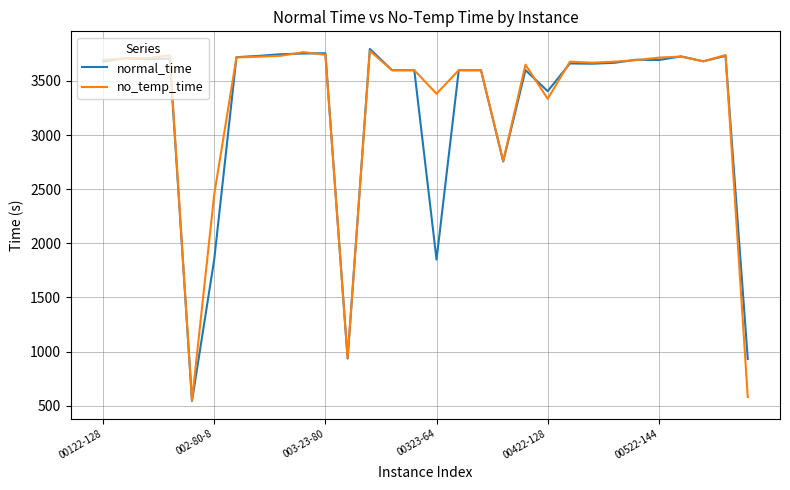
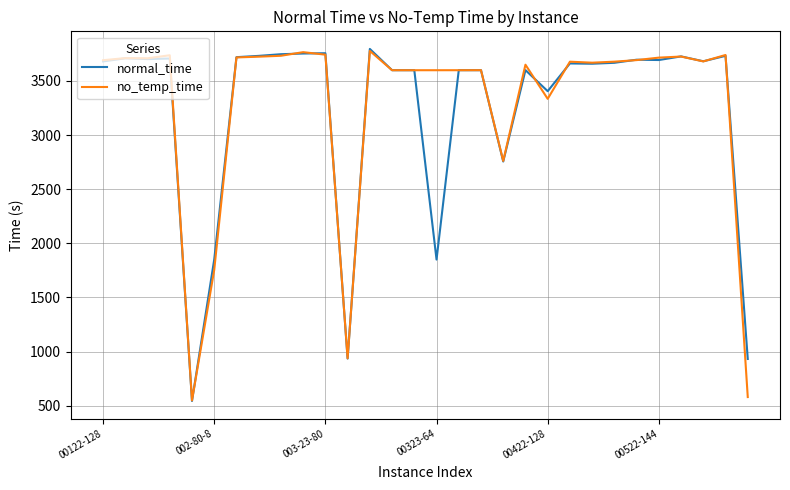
no_temp_time, 002-80-8: 2450 -> 1750
no_temp_time, 00323-64: 3380 -> 3600
